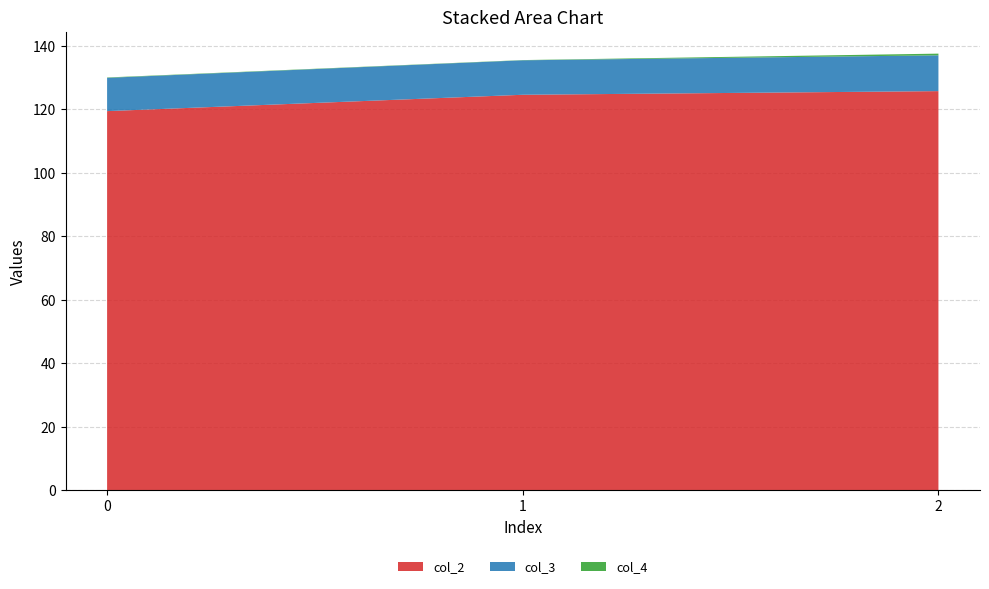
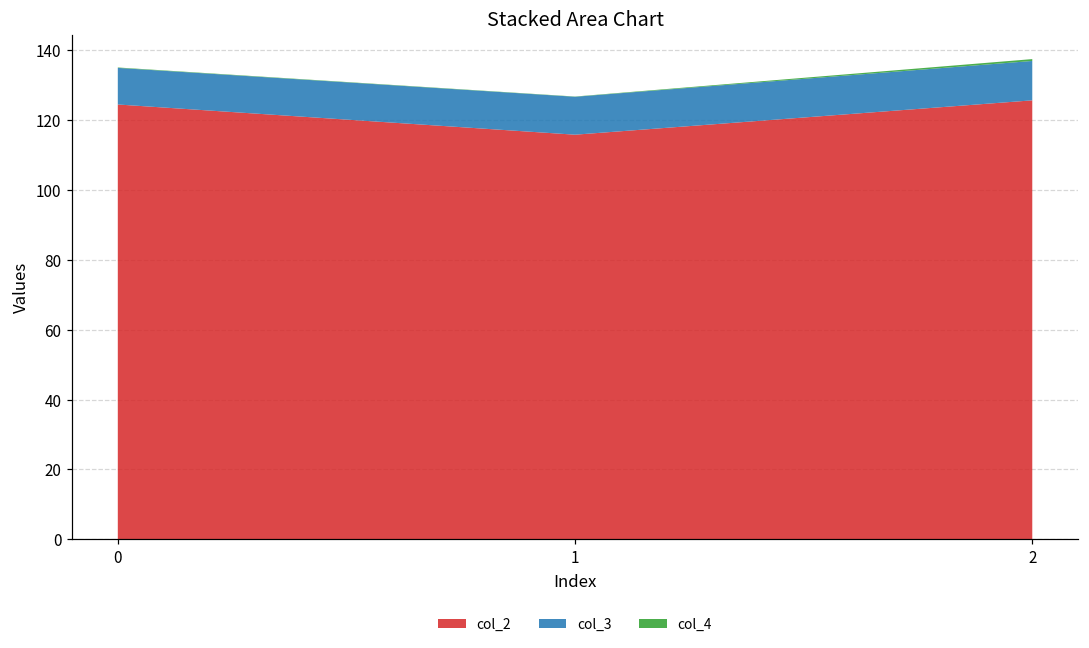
col_2, 0: 119 -> 125
col_2, 1: 125 -> 116
